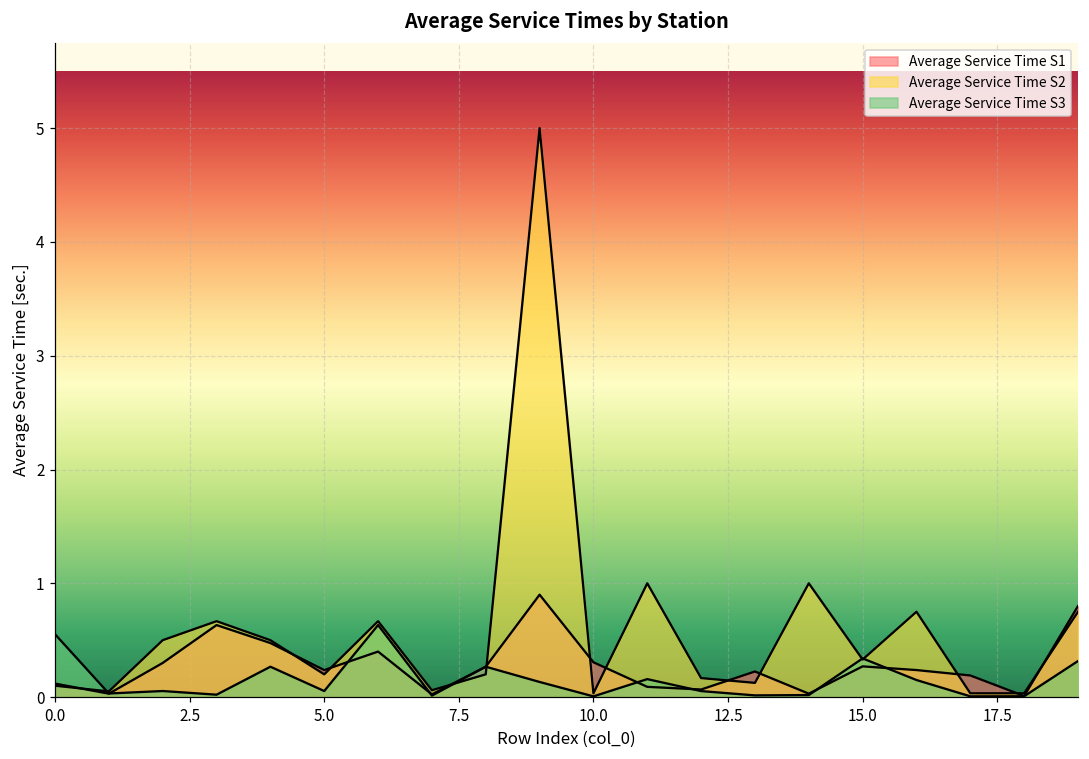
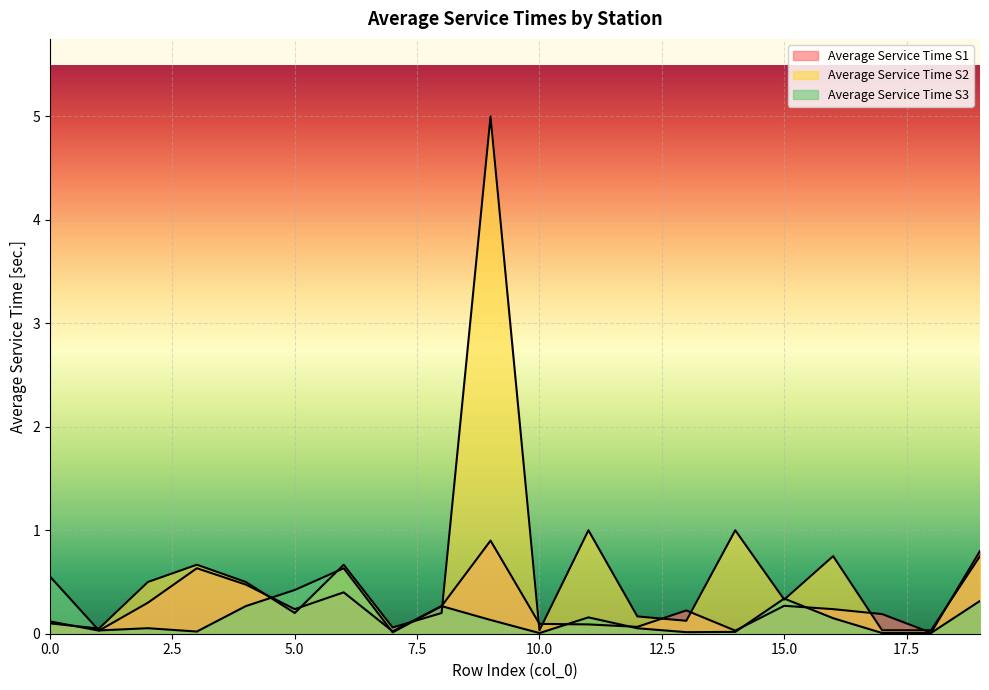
Average Service Time S3, 5.0: 0.05 -> 0.42
Average Service Time S1, 10.0: 0.31 -> 0.10
